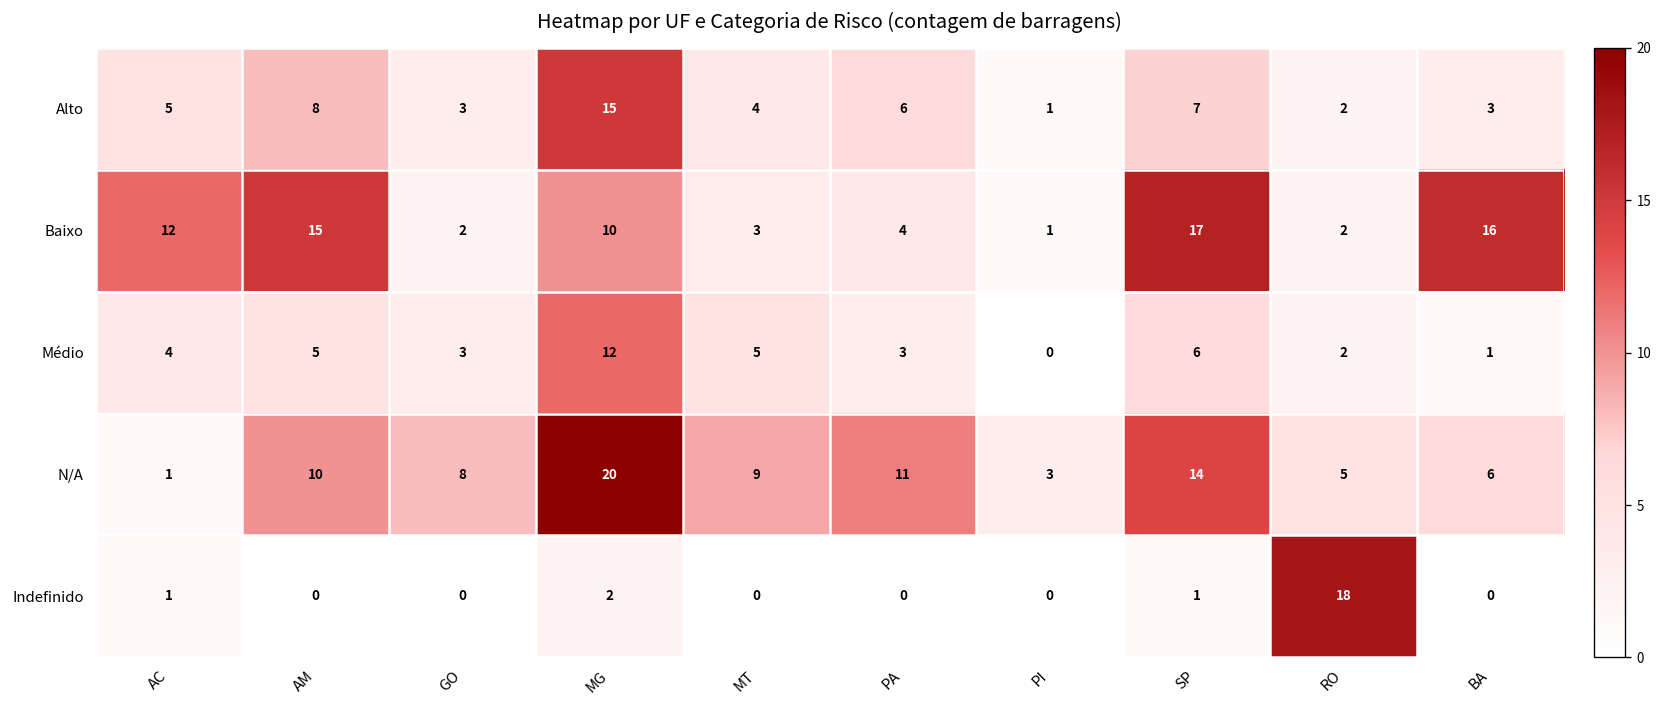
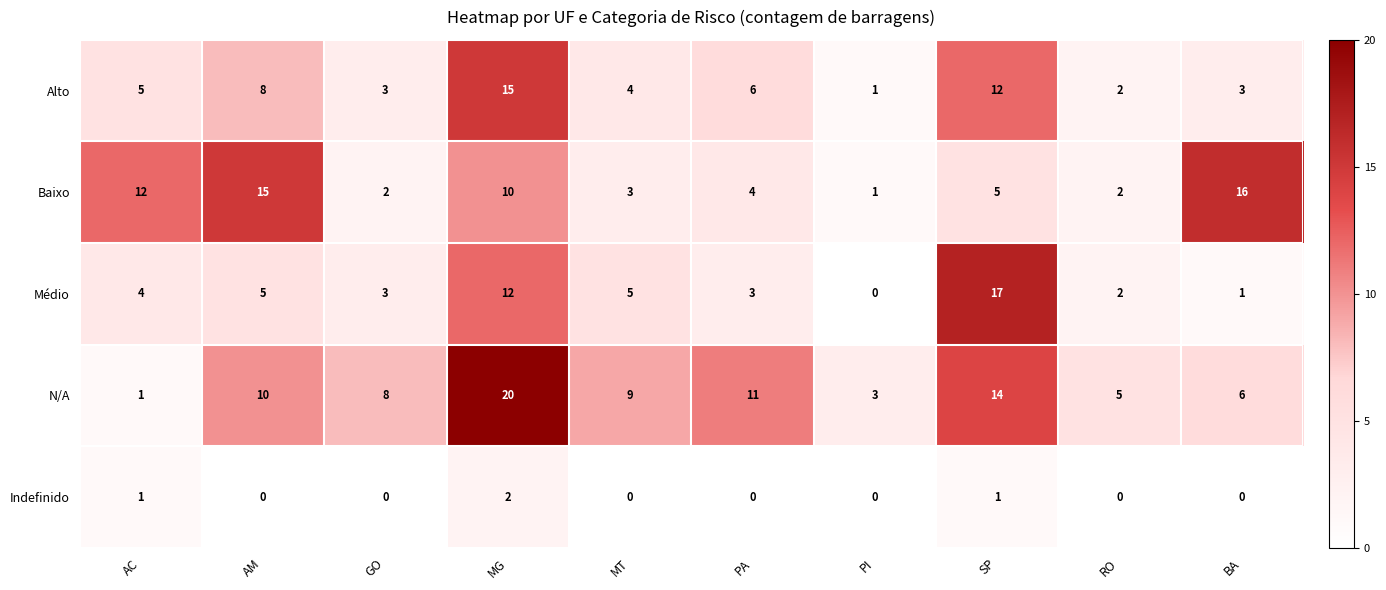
Alto, SP: 7 -> 12
Baixo, SP: 17 -> 5
Médio, SP: 6 -> 17
Indefinido, RO: 18 -> 0
